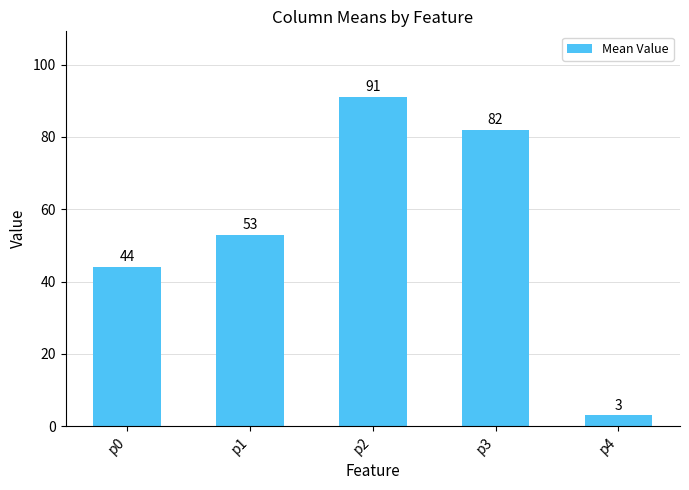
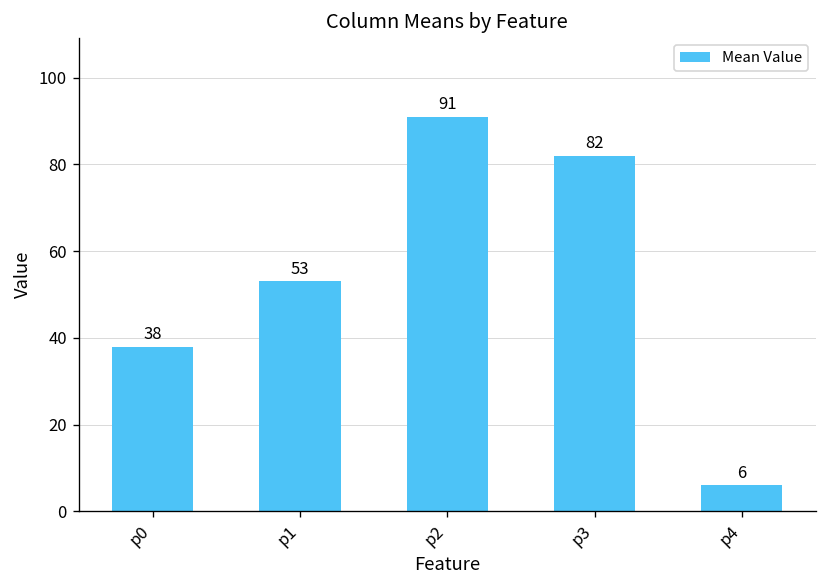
p0: 44 -> 38
p4: 3 -> 6
